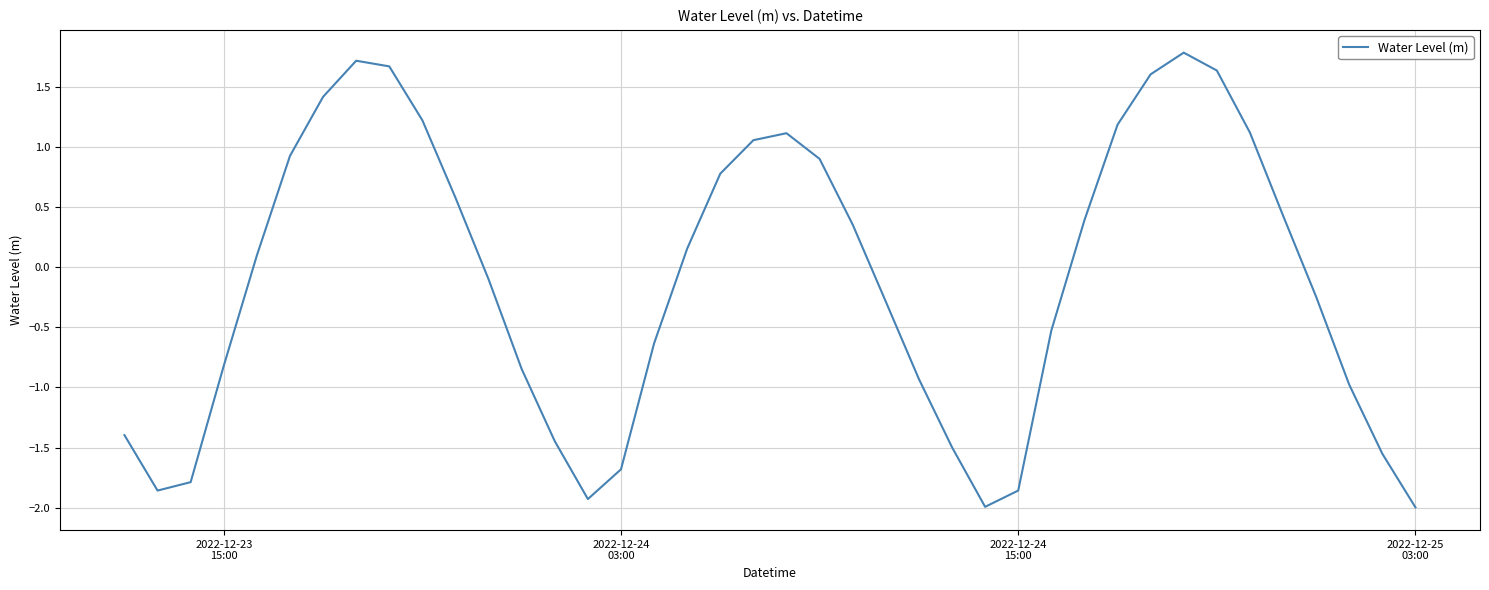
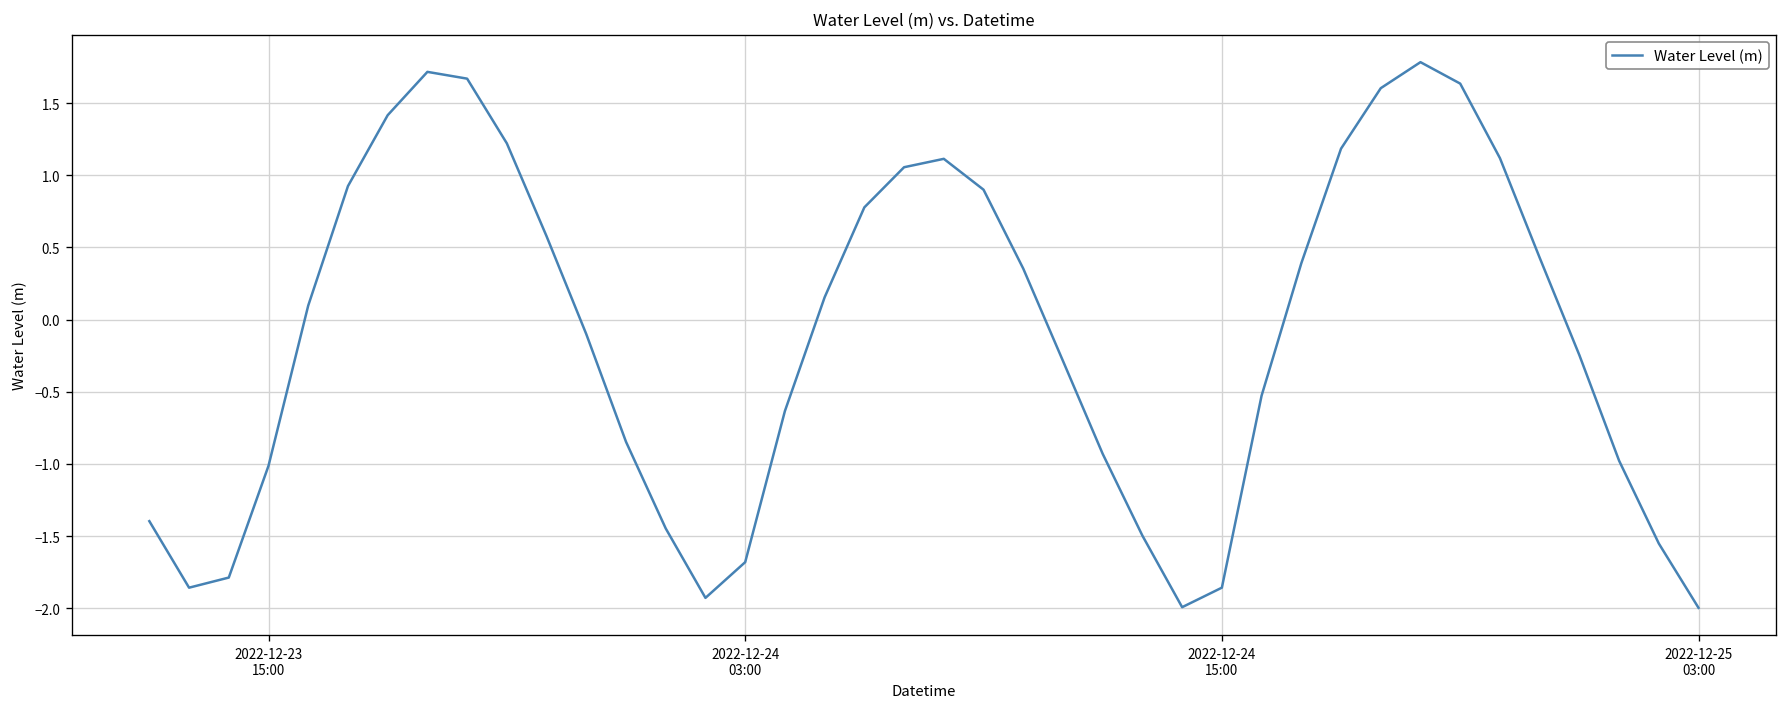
2022-12-23 15:00: -0.82 -> -1.01
